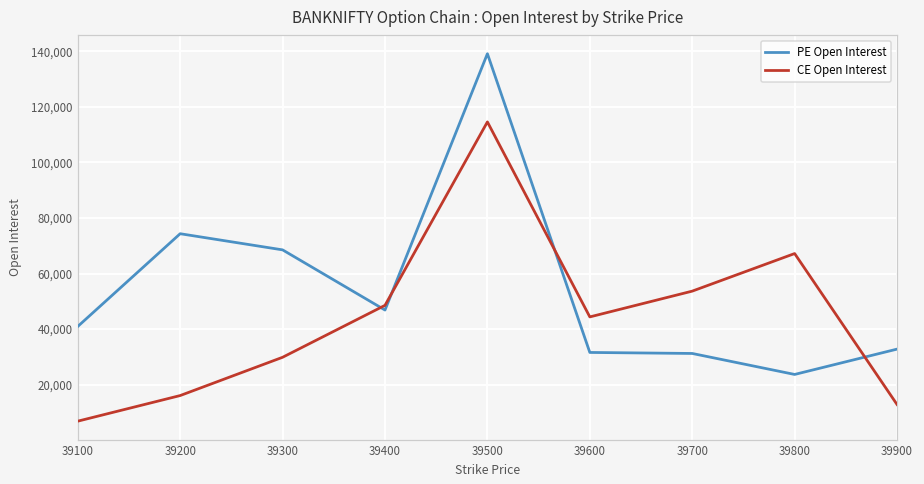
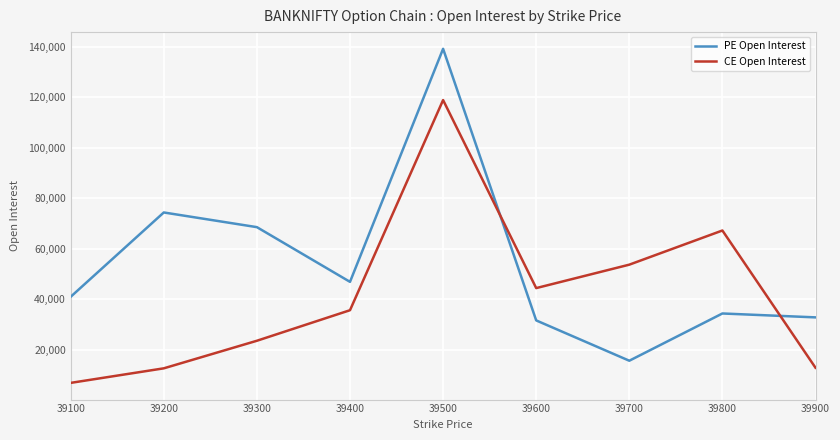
CE Open Interest, 39200: 16,000 -> 13,000
CE Open Interest, 39300: 30,000 -> 23,000
CE Open Interest, 39400: 49,000 -> 36,000
CE Open Interest, 39500: 115,000 -> 119,000
PE Open Interest, 39700: 31,000 -> 16,000
PE Open Interest, 39800: 24,000 -> 34,000
